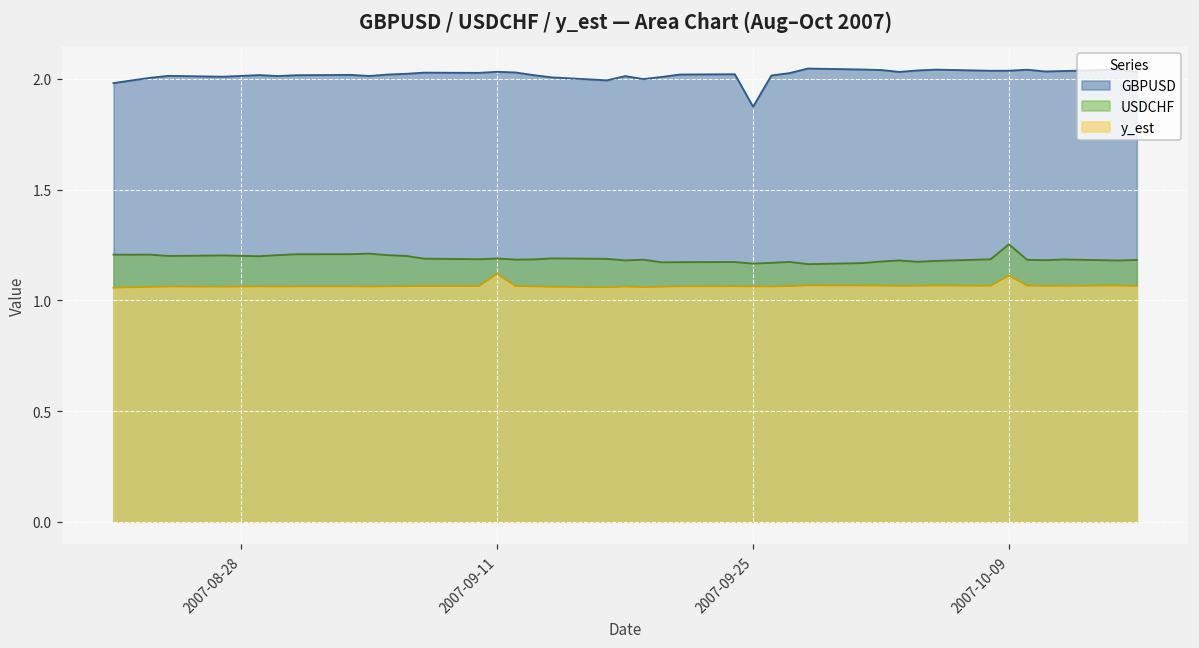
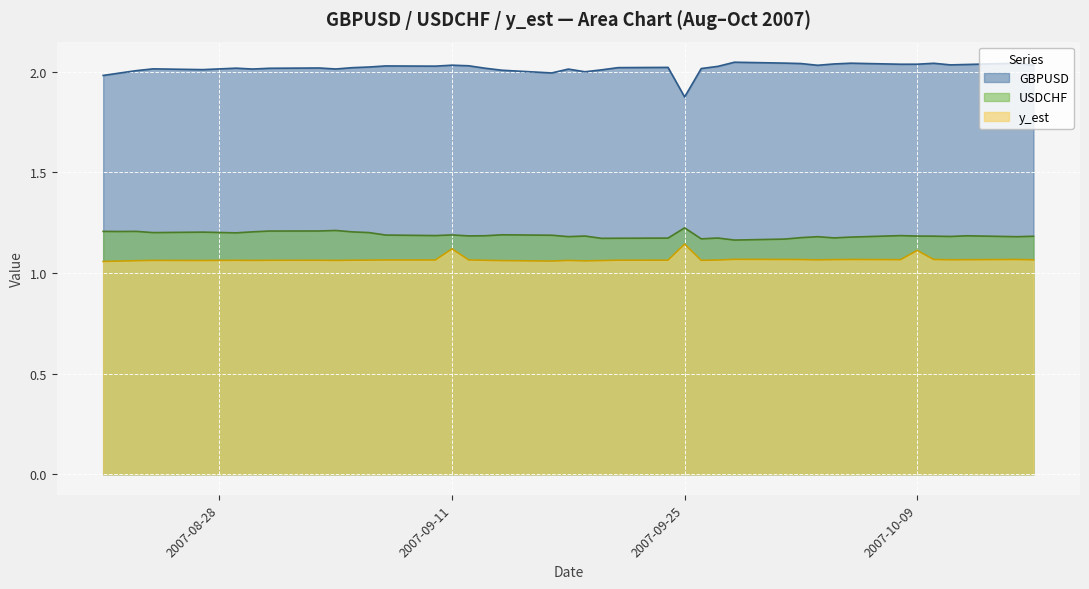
USDCHF, 2007-09-25: 1.17 -> 1.22
y_est, 2007-09-25: 1.06 -> 1.14
USDCHF, 2007-10-09: 1.25 -> 1.18
